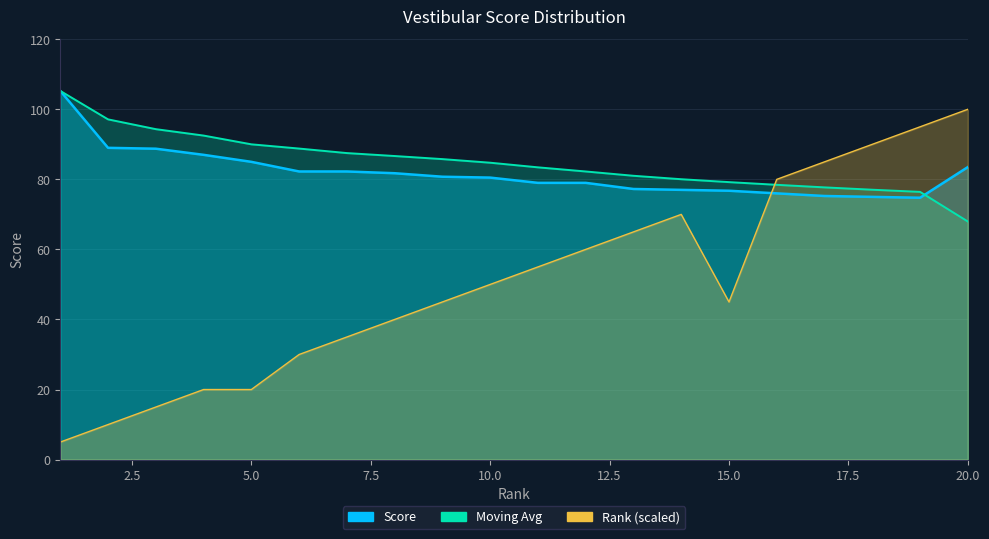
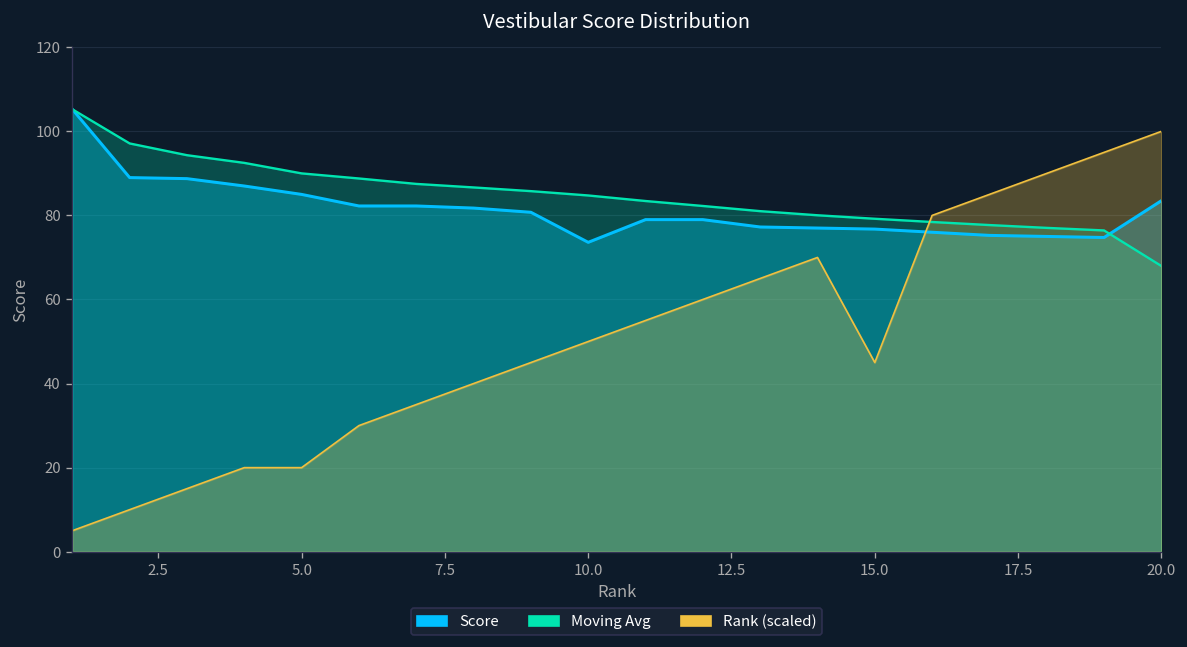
Score, 10.0: 81 -> 74
